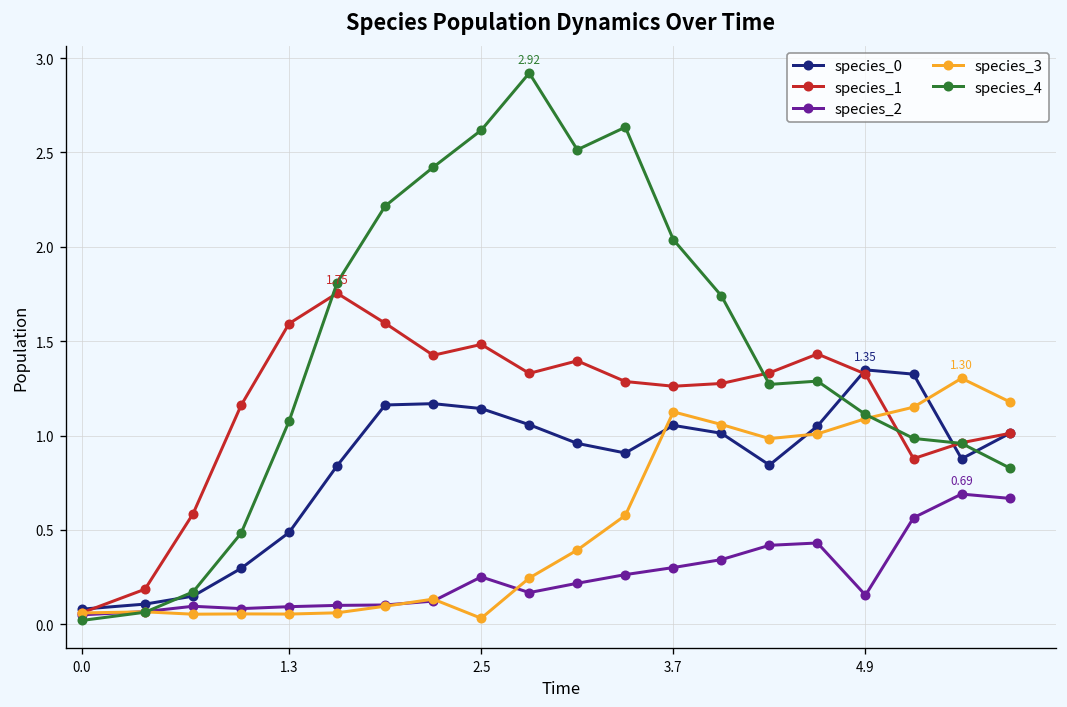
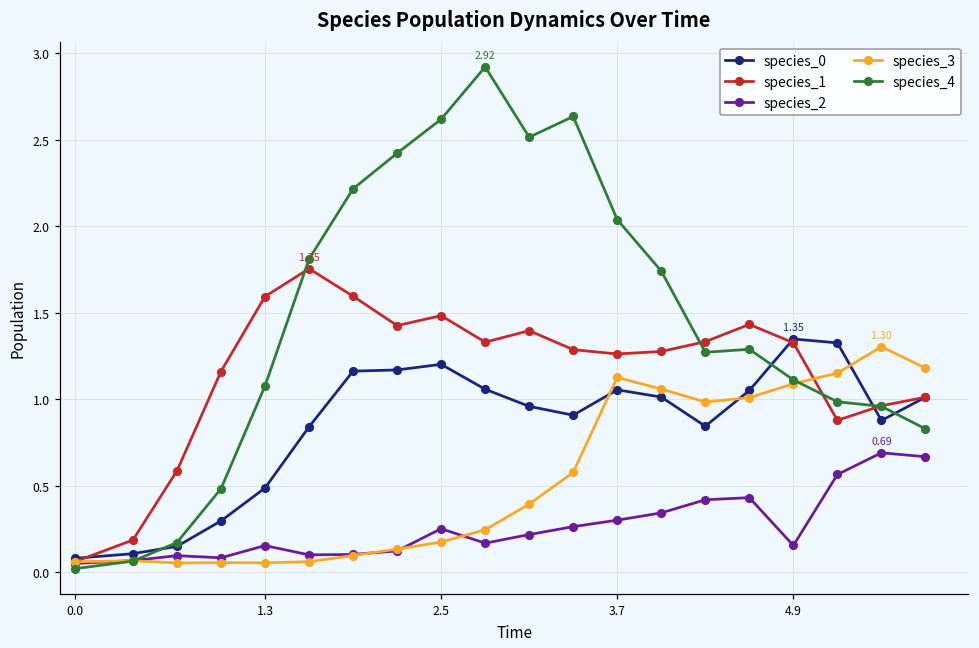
species_2, 1.3: 0.09 -> 0.15
species_0, 2.5: 1.14 -> 1.20
species_3, 2.5: 0.03 -> 0.17
